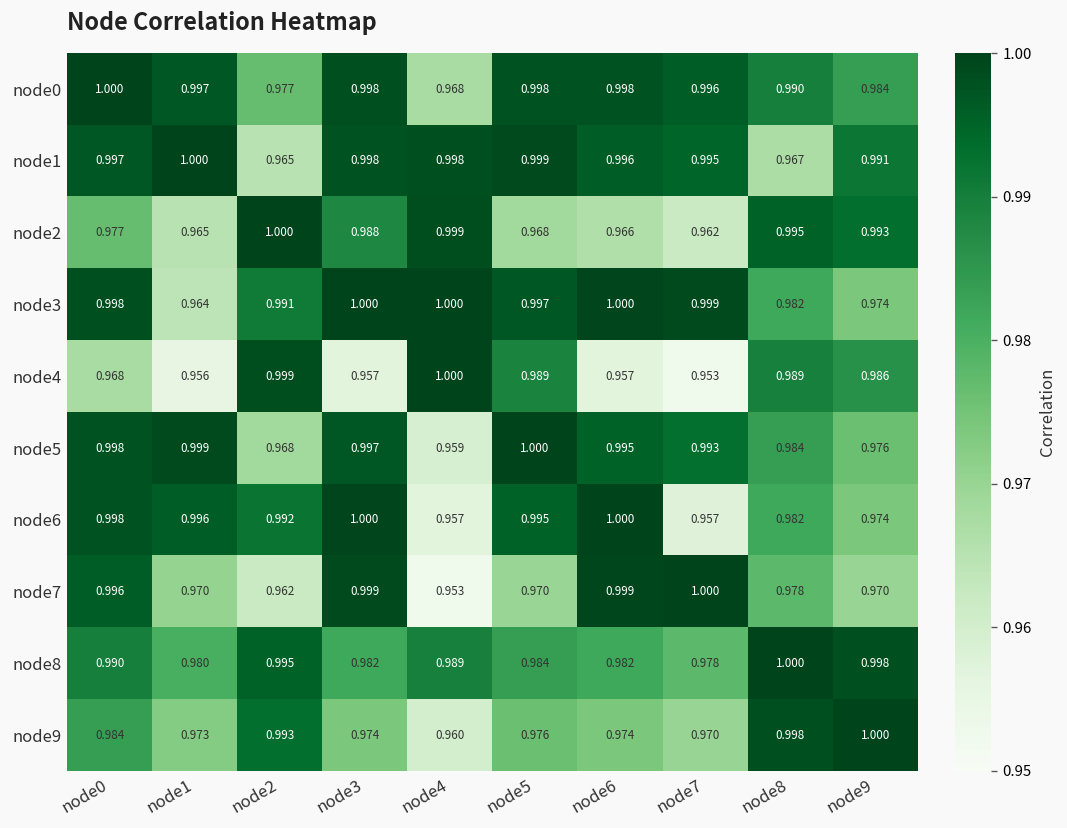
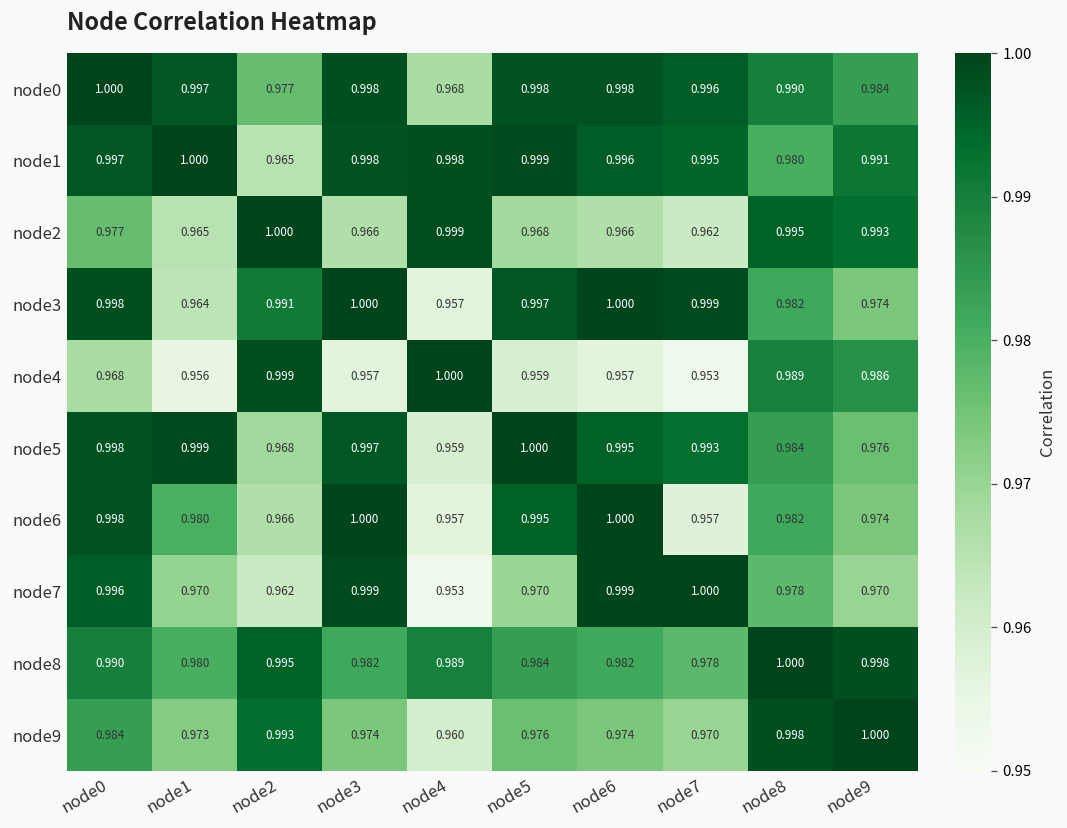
node1, node8: 0.967 -> 0.980
node2, node3: 0.988 -> 0.966
node3, node4: 1.000 -> 0.957
node4, node5: 0.989 -> 0.959
node6, node1: 0.996 -> 0.980
node6, node2: 0.992 -> 0.966
